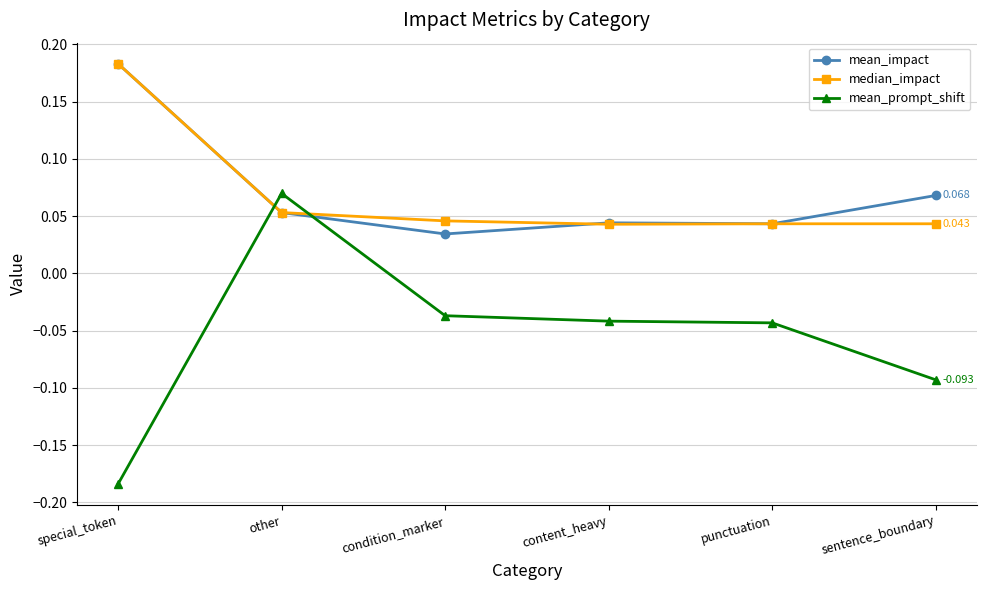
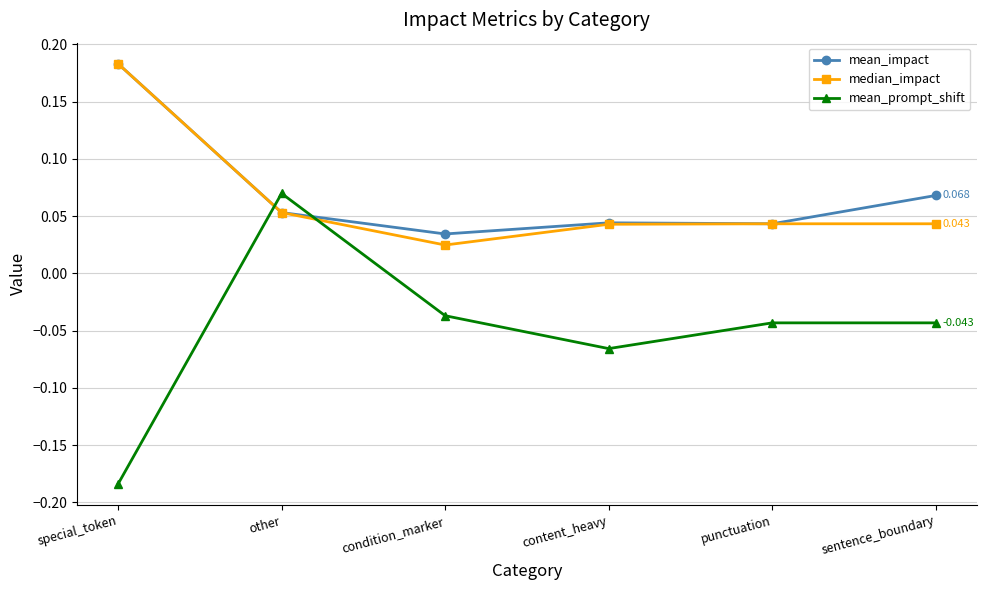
median_impact, condition_marker: 0.046 -> 0.025
mean_prompt_shift, content_heavy: -0.042 -> -0.066
mean_prompt_shift, sentence_boundary: -0.093 -> -0.043
